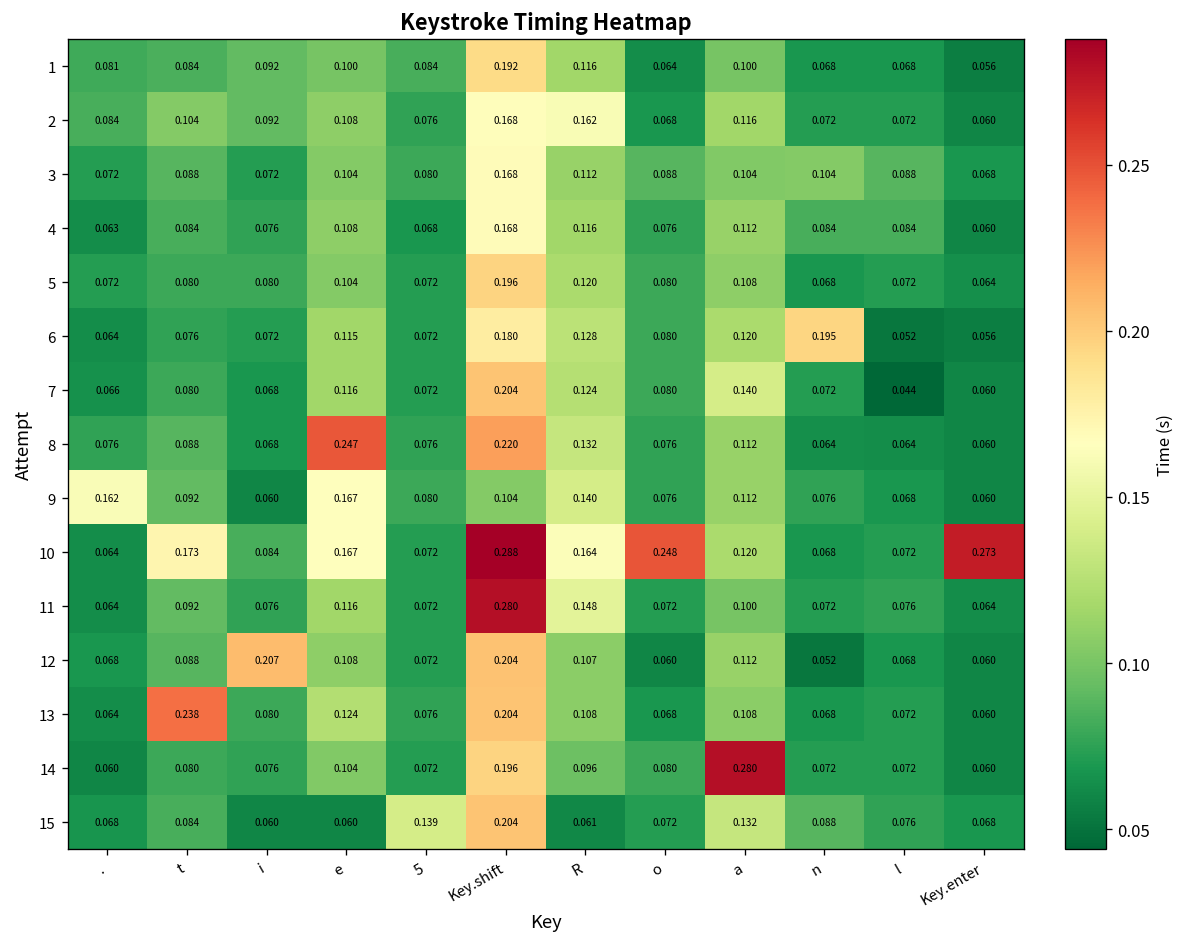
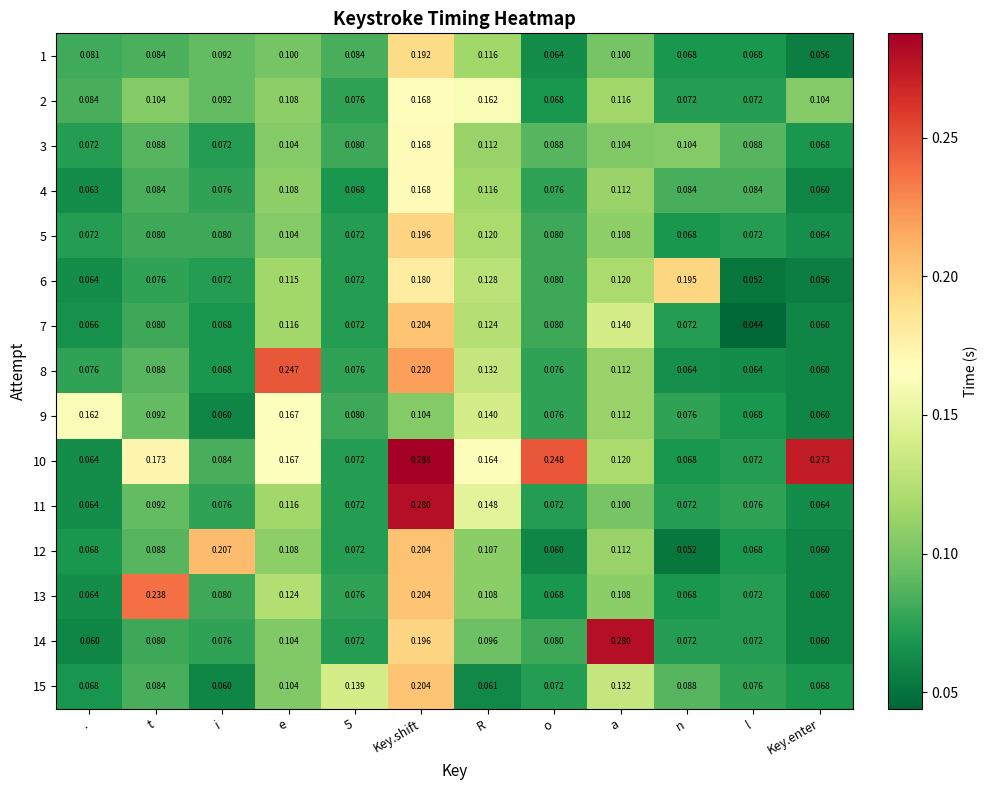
2, Key.enter: 0.060 -> 0.104
15, e: 0.060 -> 0.104
